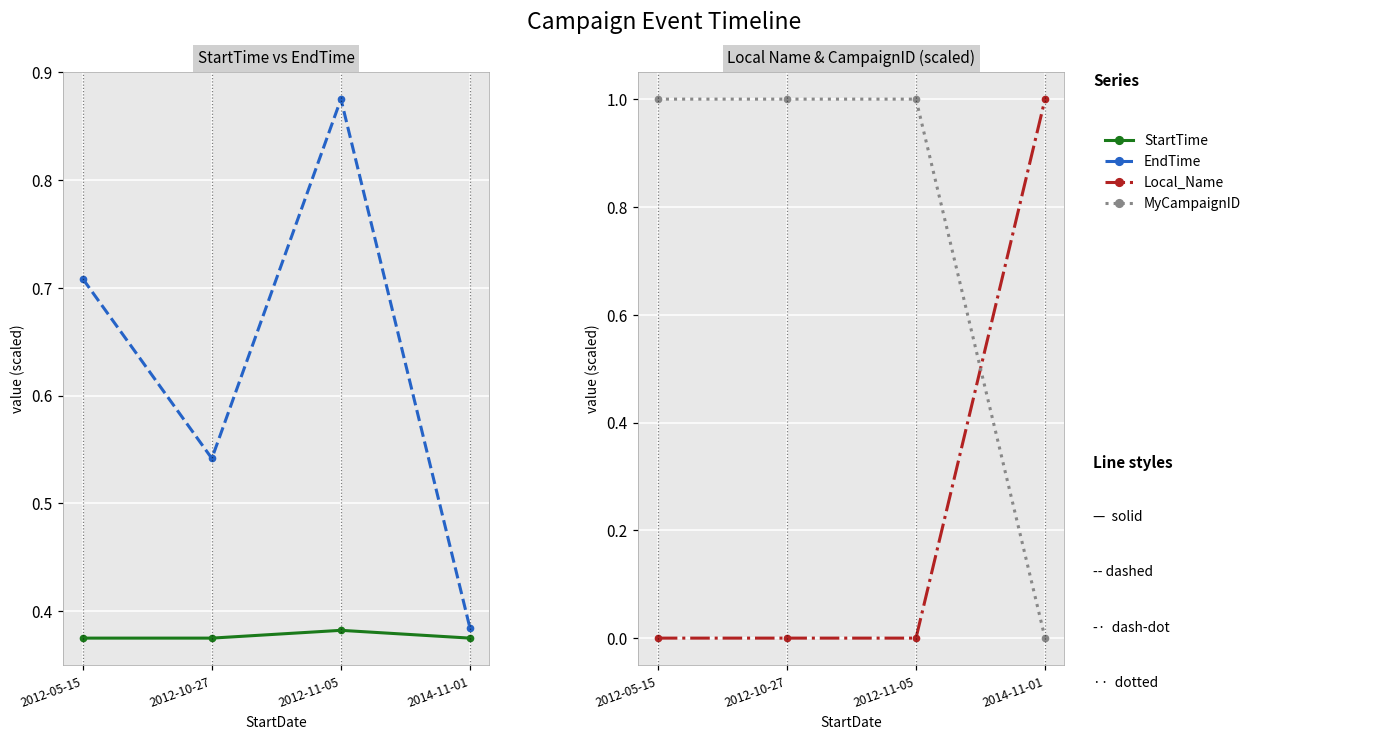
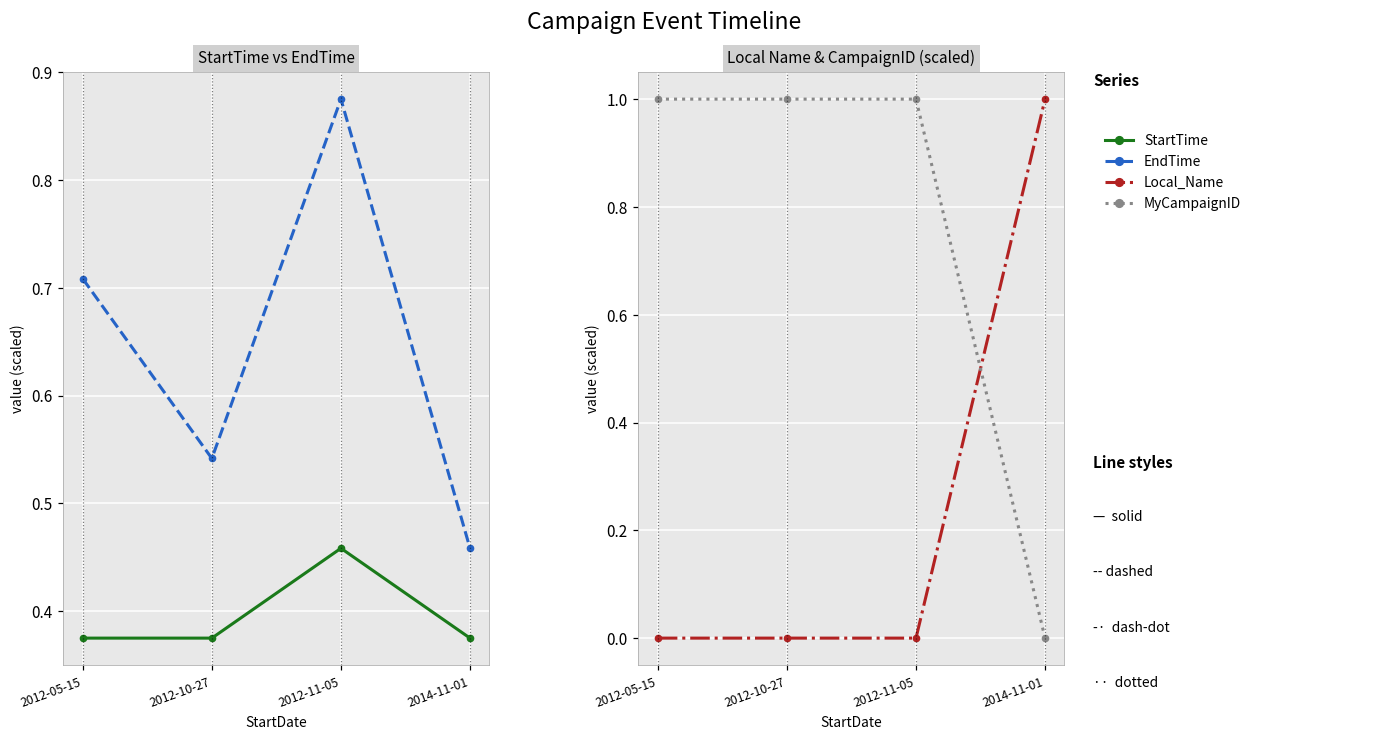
StartTime vs EndTime, StartTime, 2012-11-05: 0.38 -> 0.46
StartTime vs EndTime, EndTime, 2014-11-01: 0.38 -> 0.46
